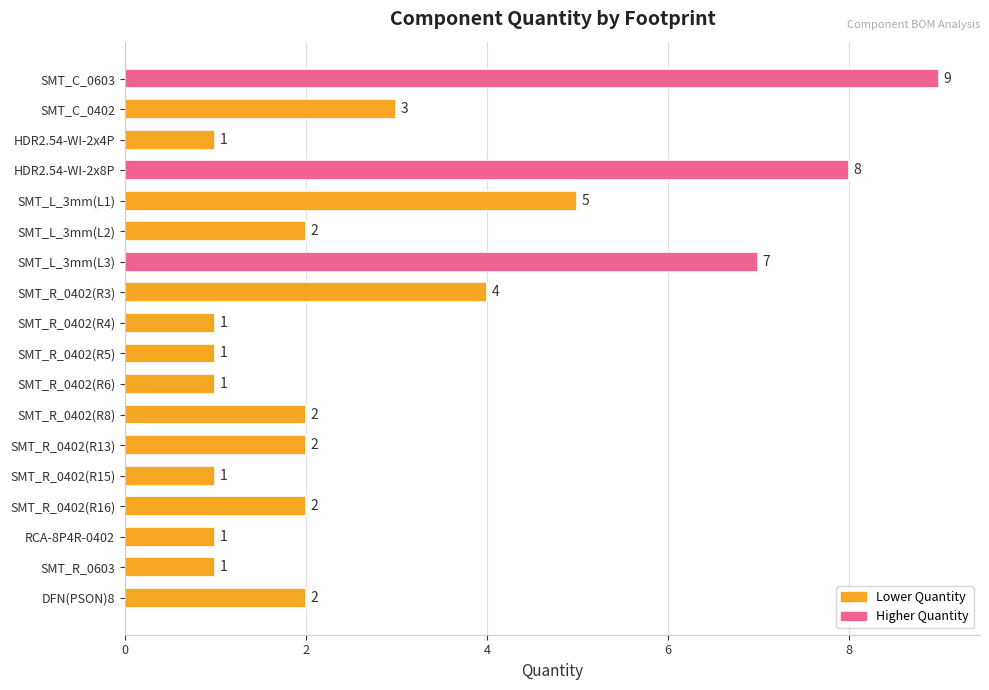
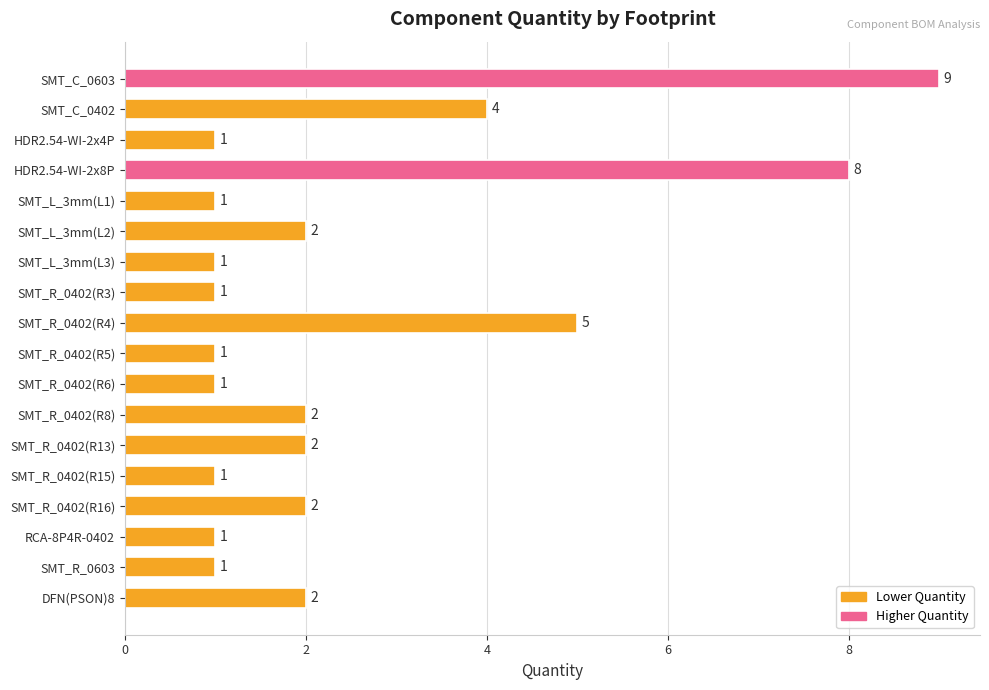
SMT_C_0402: 3 -> 4
SMT_L_3mm(L1): 5 -> 1
SMT_L_3mm(L3): 7 -> 1
SMT_R_0402(R3): 4 -> 1
SMT_R_0402(R4): 1 -> 5
